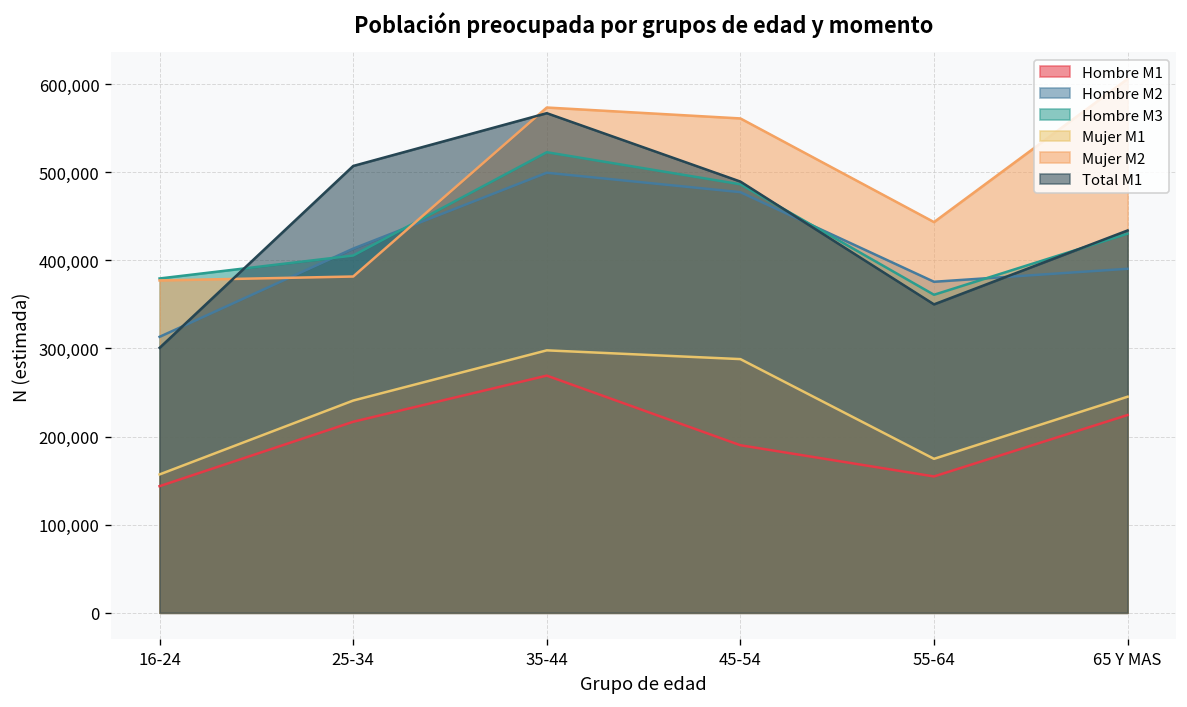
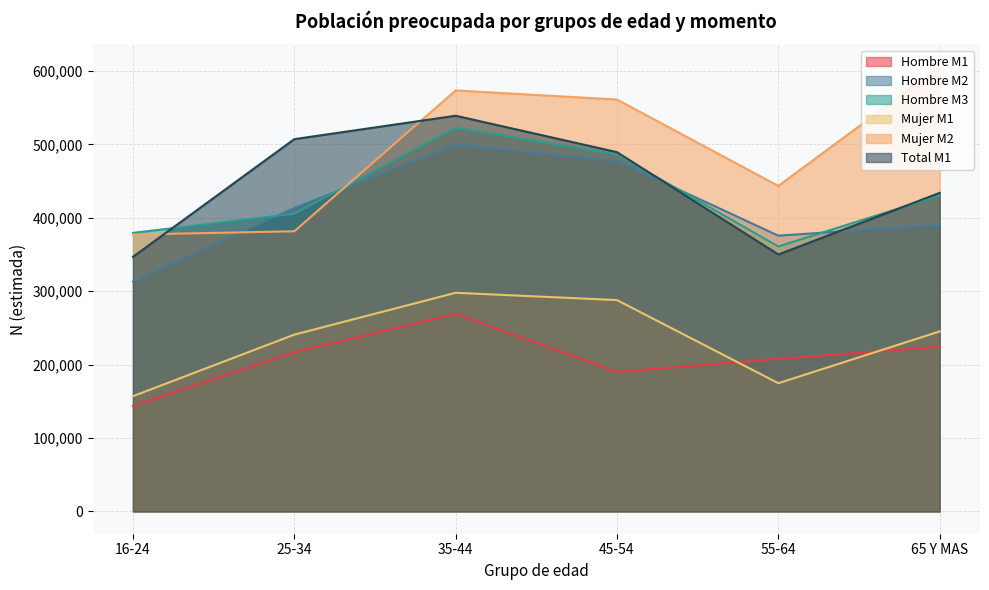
Total M1, 16-24: 300,000 -> 350,000
Total M1, 35-44: 570,000 -> 540,000
Hombre M1, 55-64: 150,000 -> 210,000
